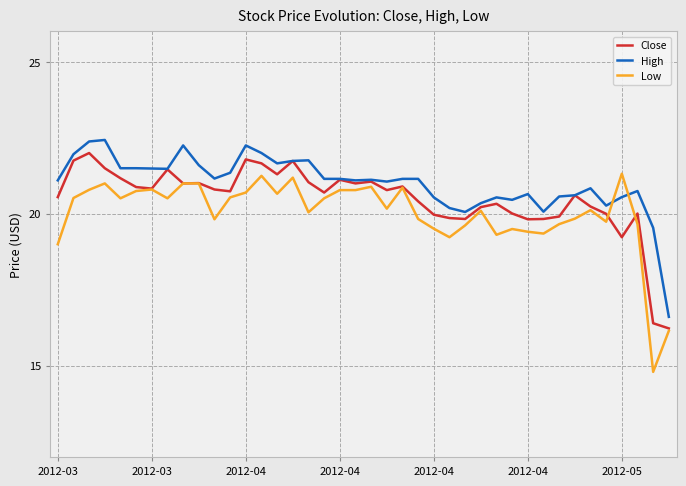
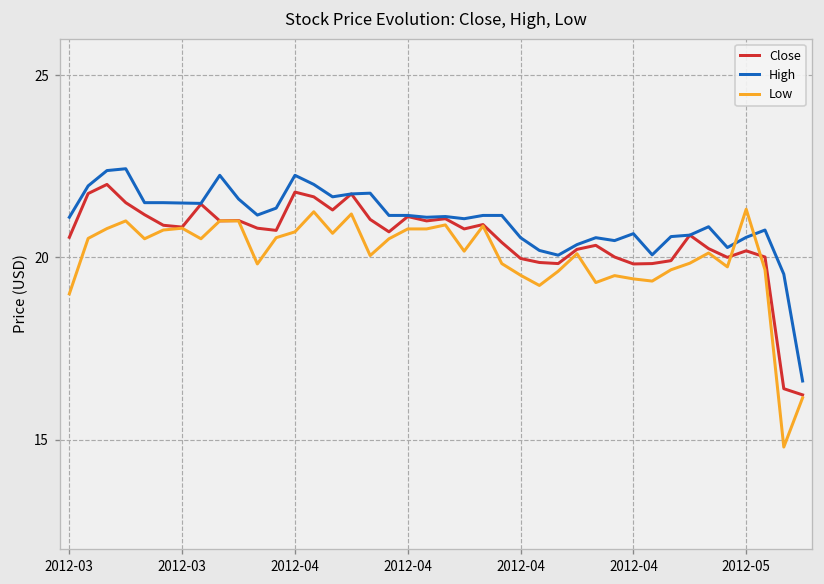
Close, 2012-05: 19.2 -> 20.2
